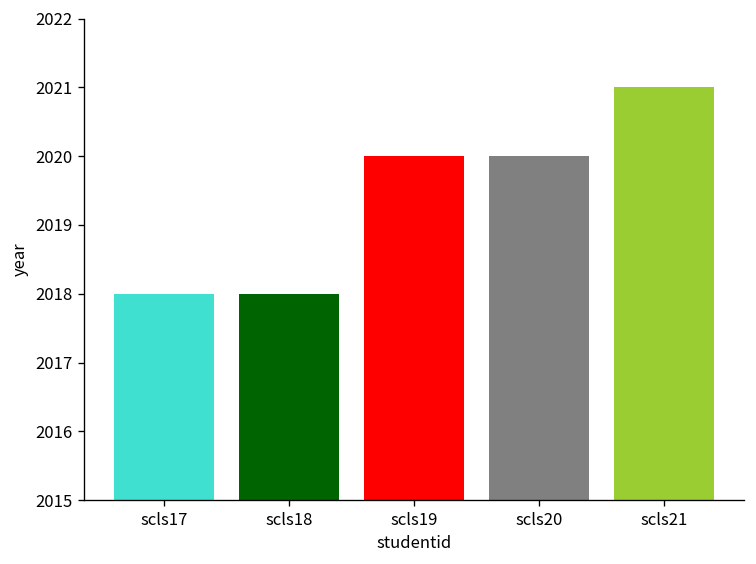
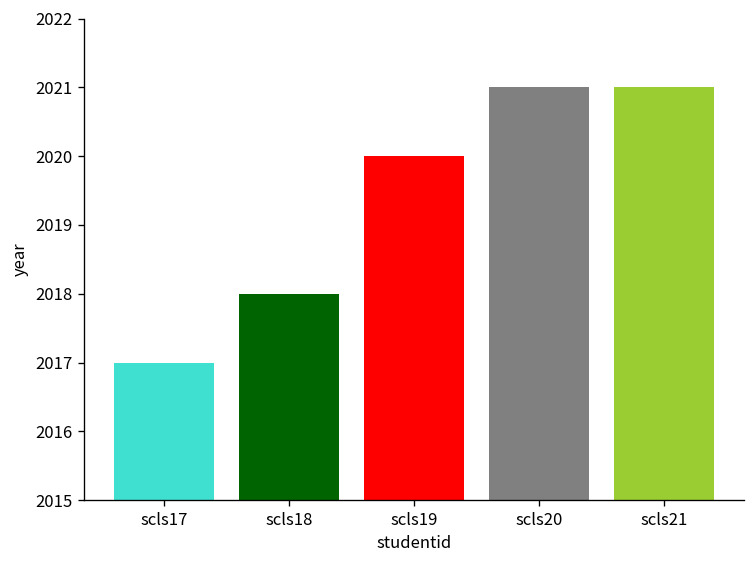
scls17: 2018 -> 2017
scls20: 2020 -> 2021
